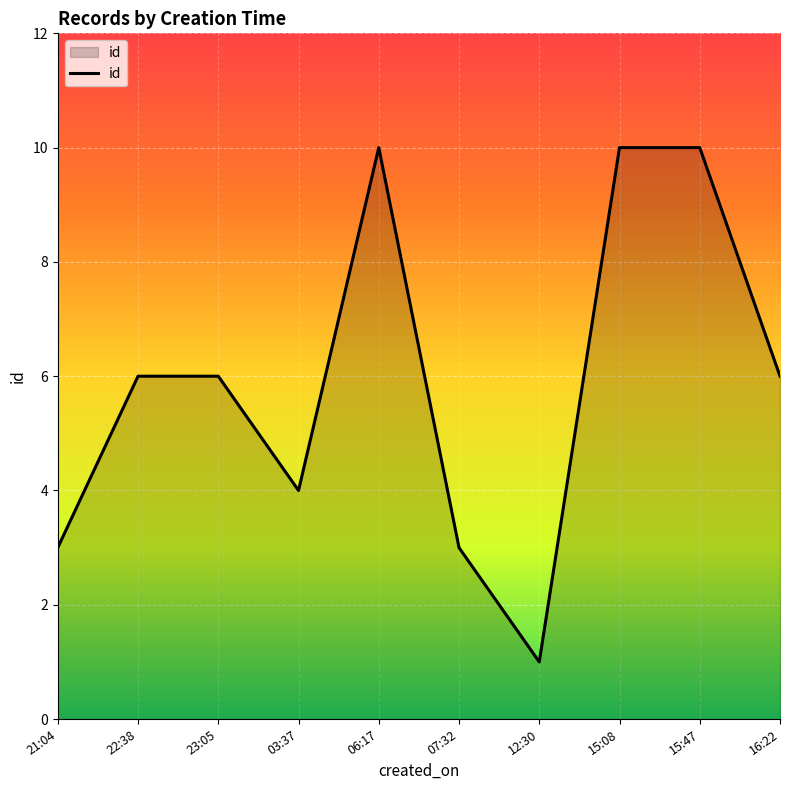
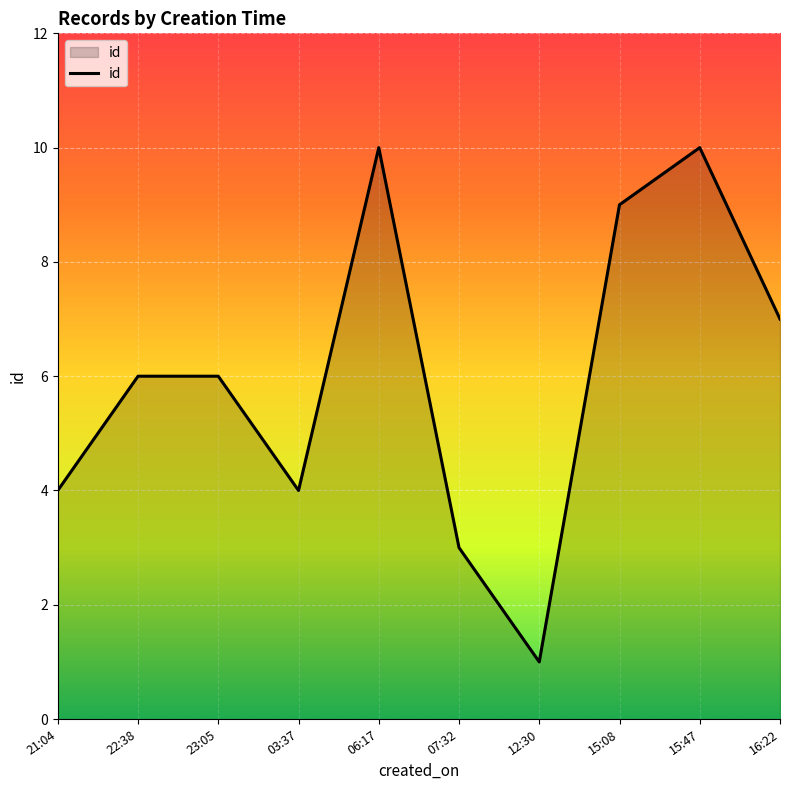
21:04: 3 -> 4
15:08: 10 -> 9
16:22: 6 -> 7
